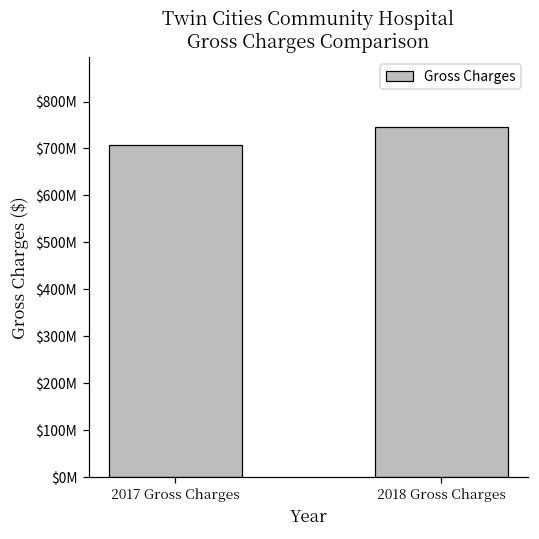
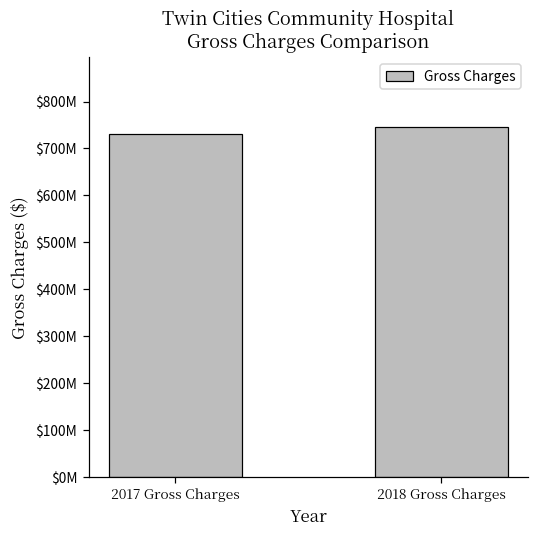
2017 Gross Charges: $710000000 -> $730000000
